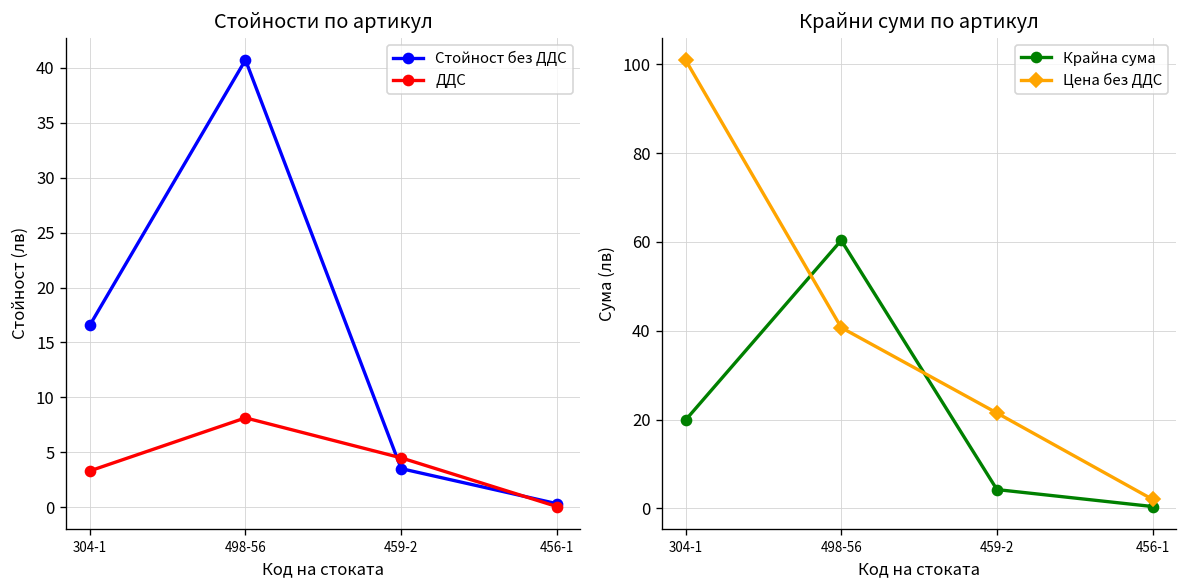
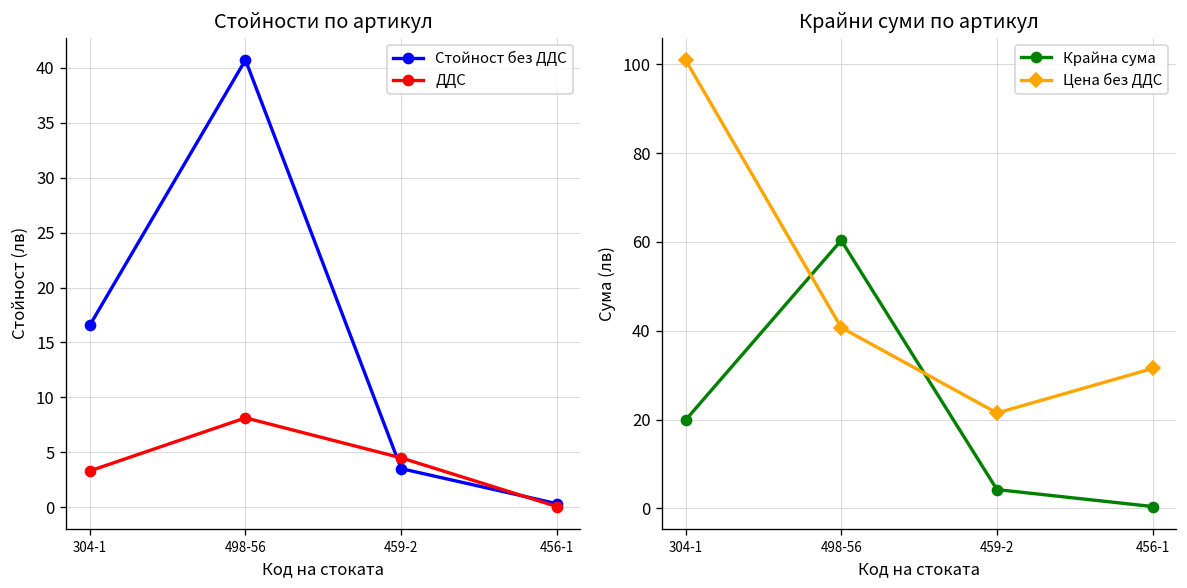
Крайни суми по артикул, Цена без ДДС, 456-1: 2 -> 32
